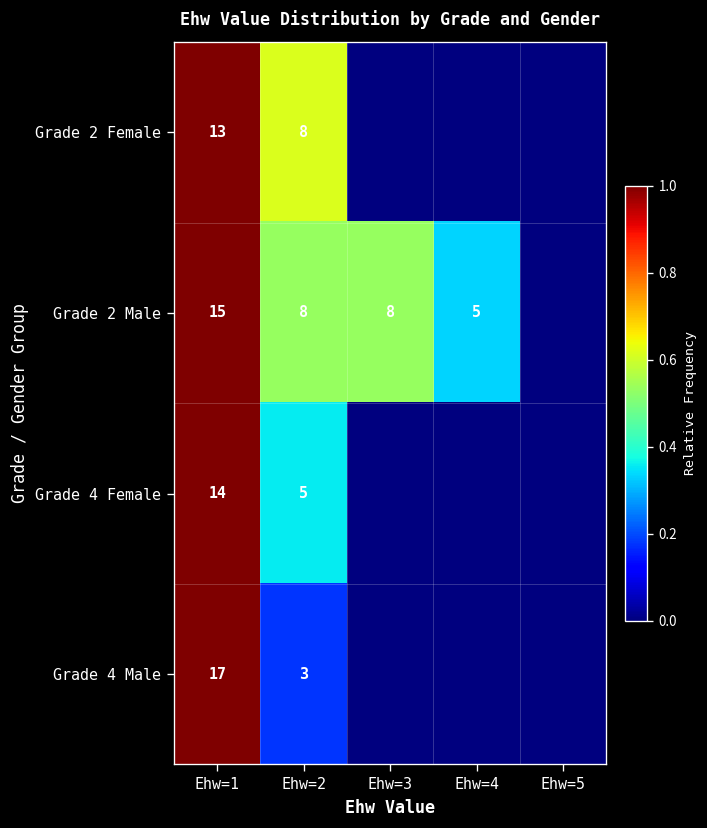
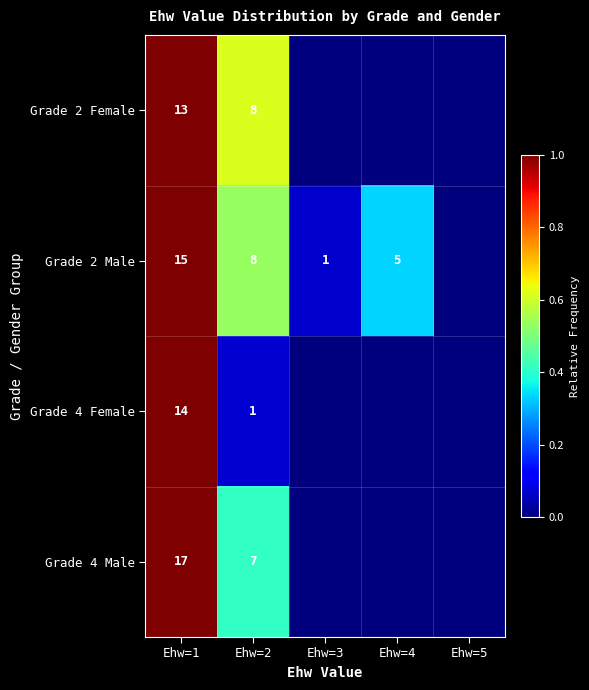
Grade 2 Male, Ehw=3: 8 -> 1
Grade 4 Female, Ehw=2: 5 -> 1
Grade 4 Male, Ehw=2: 3 -> 7
